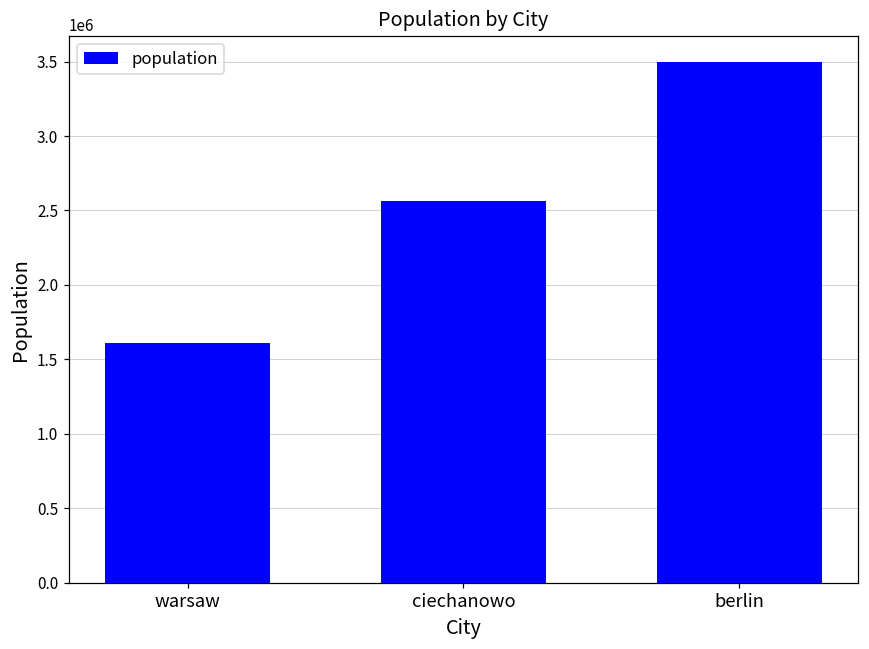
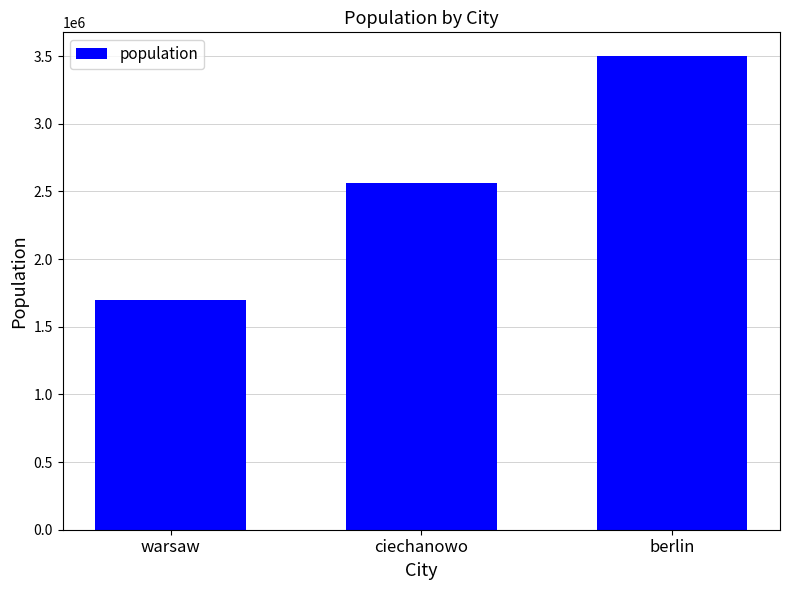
warsaw: 1610000 -> 1700000
